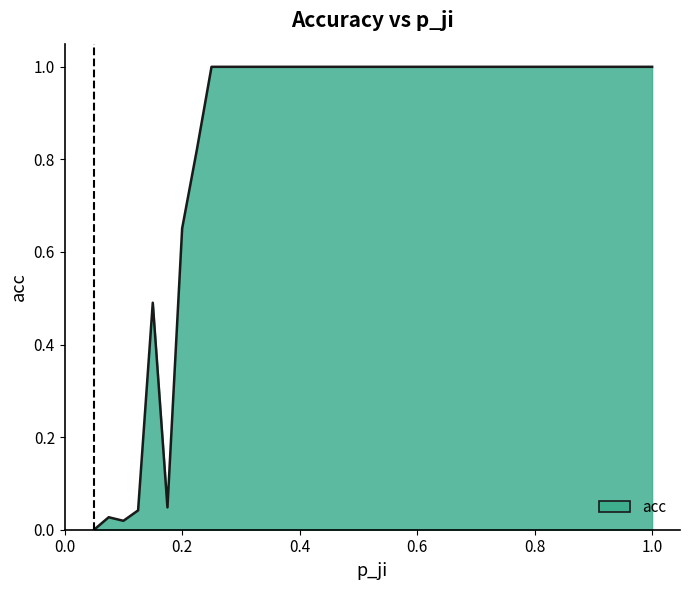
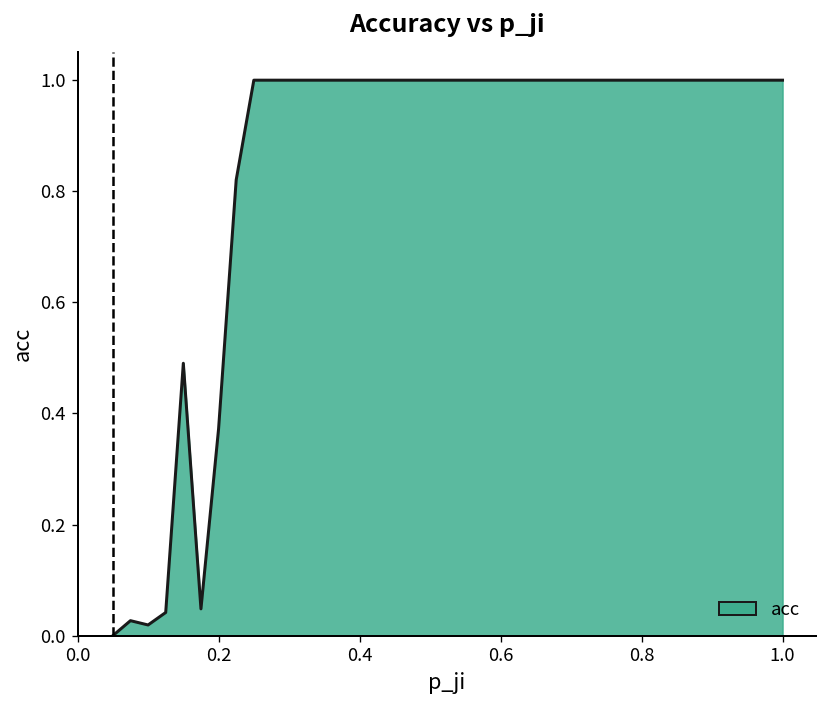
0.2: 0.65 -> 0.37
